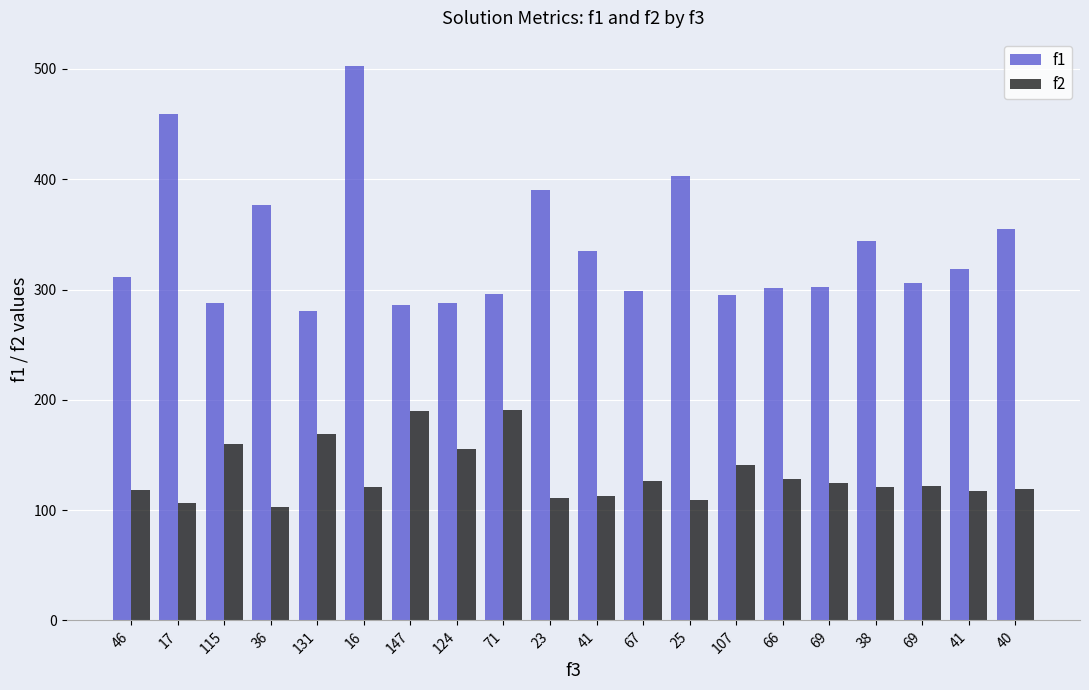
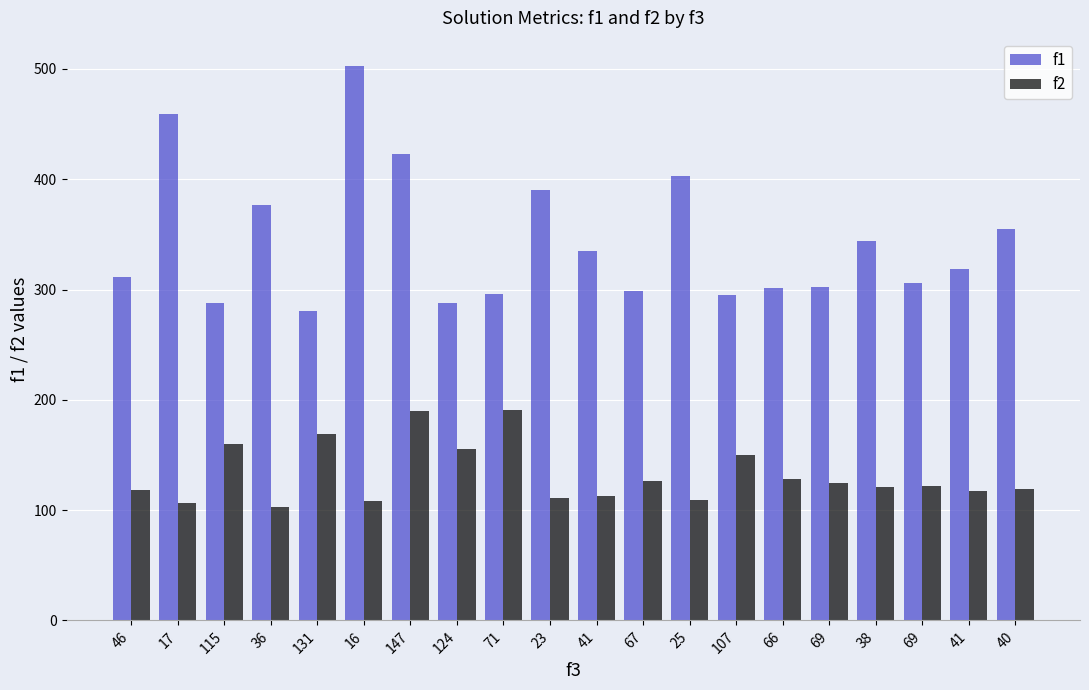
f2, 16: 121 -> 108
f1, 147: 286 -> 423
f2, 107: 141 -> 150
